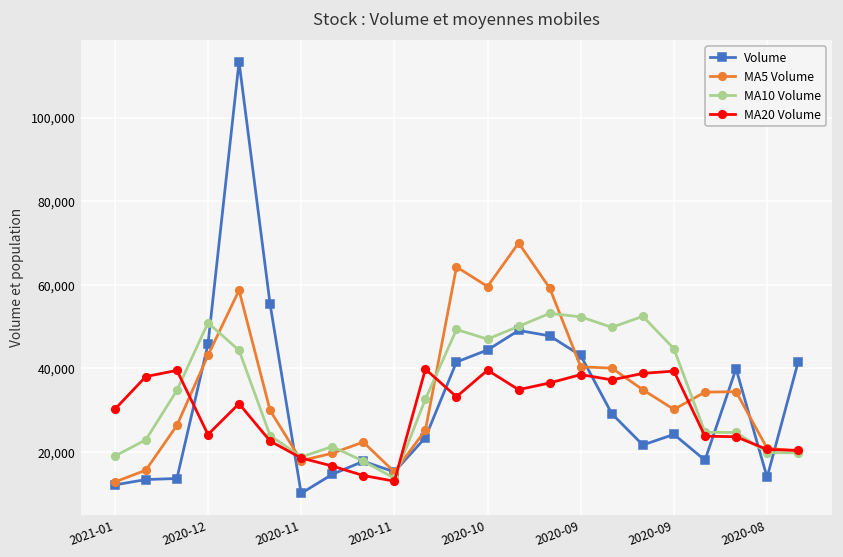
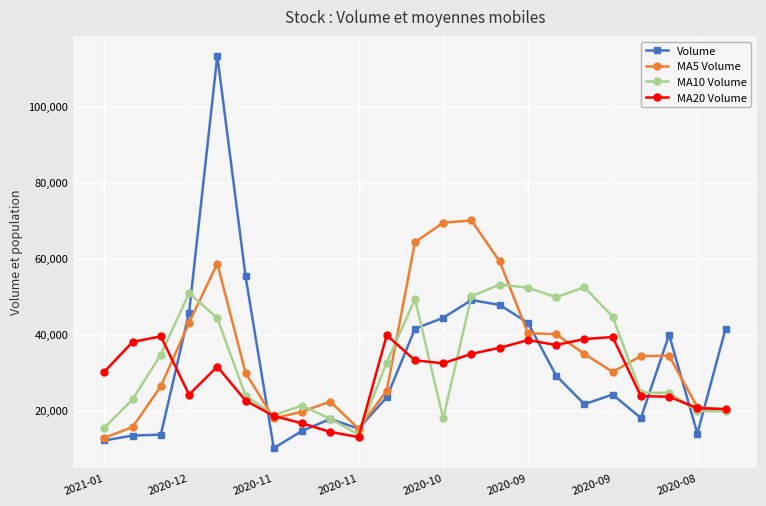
MA10 Volume, 2021-01: 19,000 -> 15,000
MA5 Volume, 2020-10: 60,000 -> 69,000
MA10 Volume, 2020-10: 47,000 -> 18,000
MA20 Volume, 2020-10: 40,000 -> 32,000
